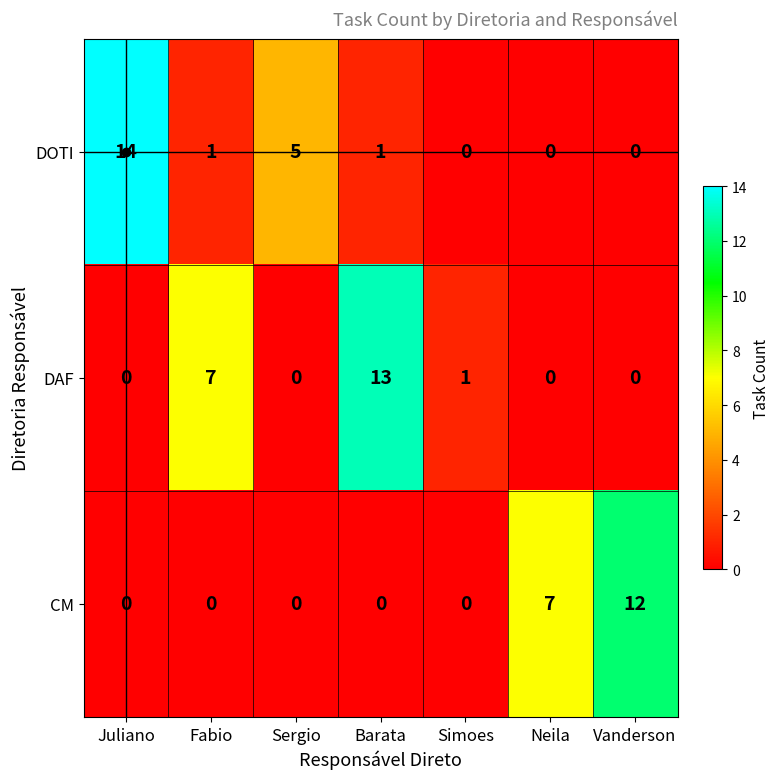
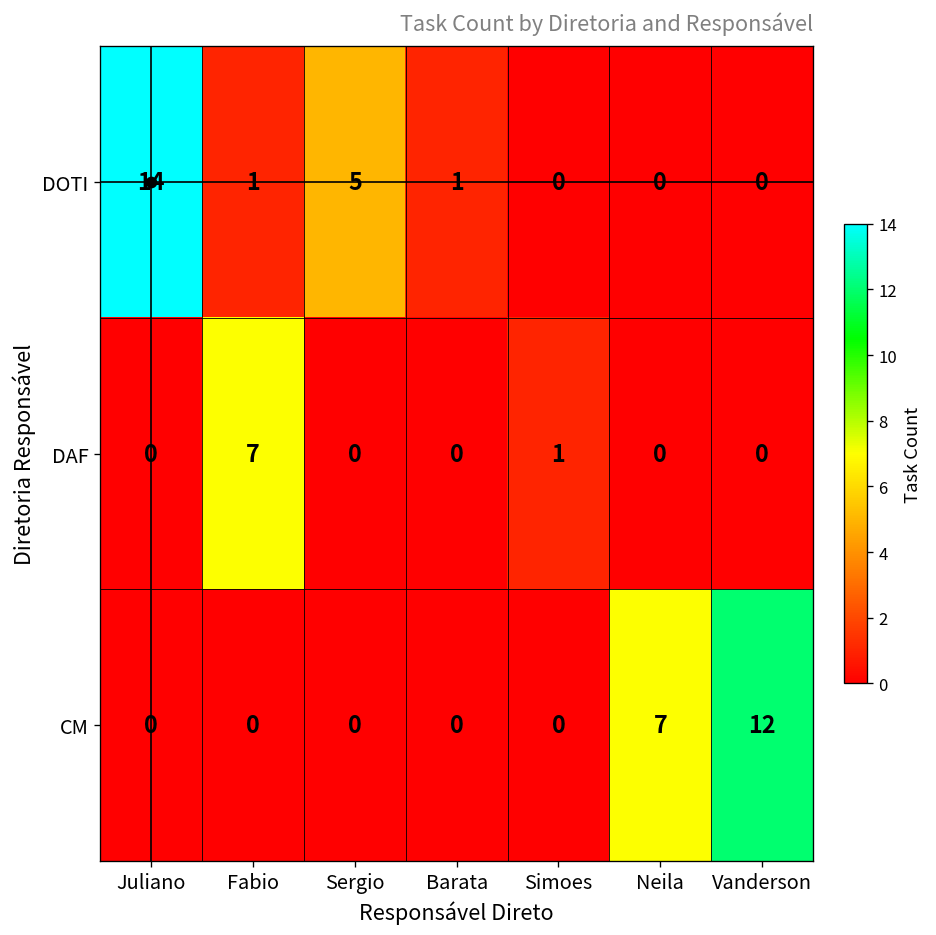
DAF, Barata: 13 -> 0
